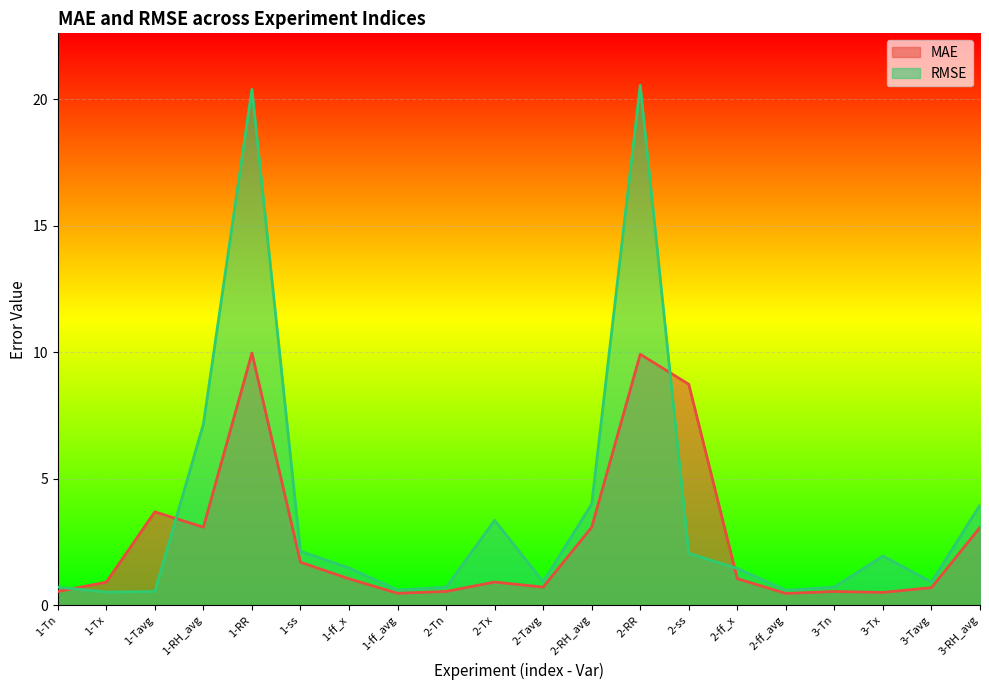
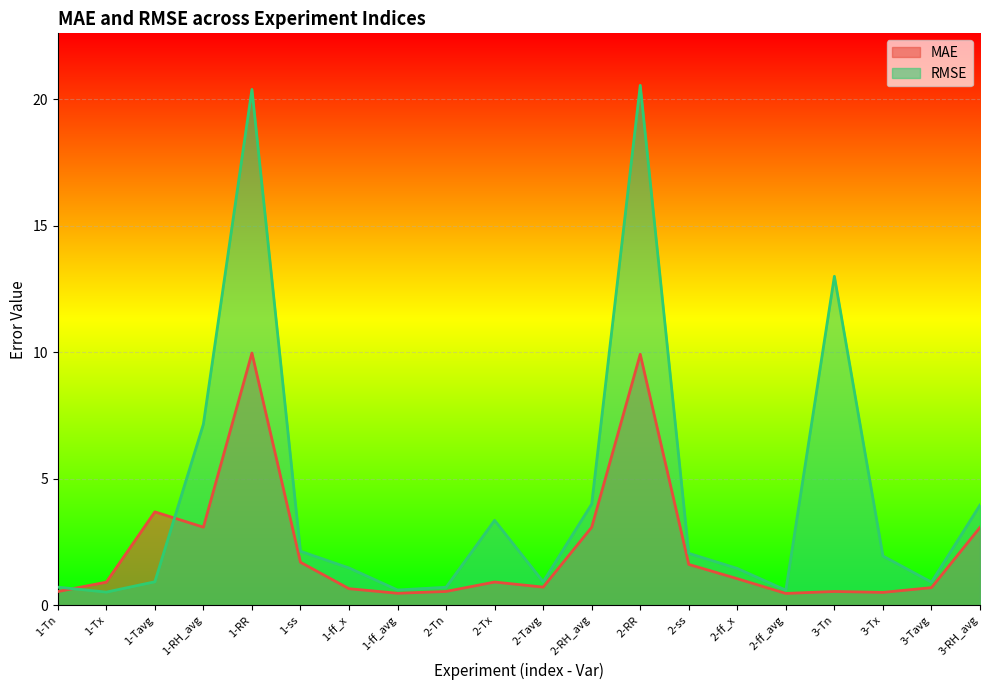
RMSE, 1-Tavg: 0.5 -> 0.9
MAE, 1-ff_x: 1.0 -> 0.6
MAE, 2-ss: 8.7 -> 1.6
RMSE, 3-Tn: 0.7 -> 13.0
